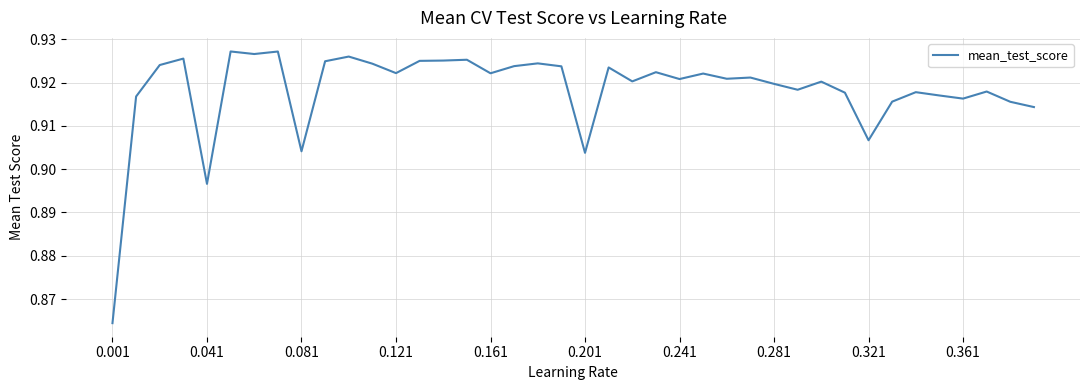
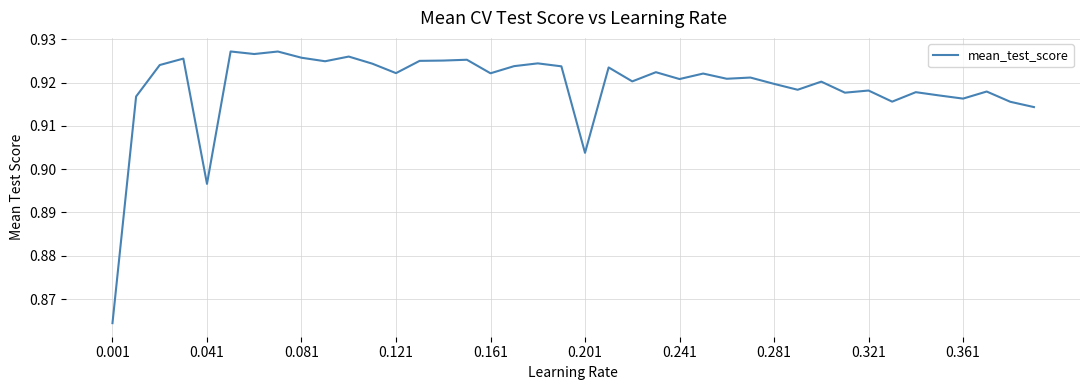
0.081: 0.904 -> 0.926
0.321: 0.907 -> 0.918
